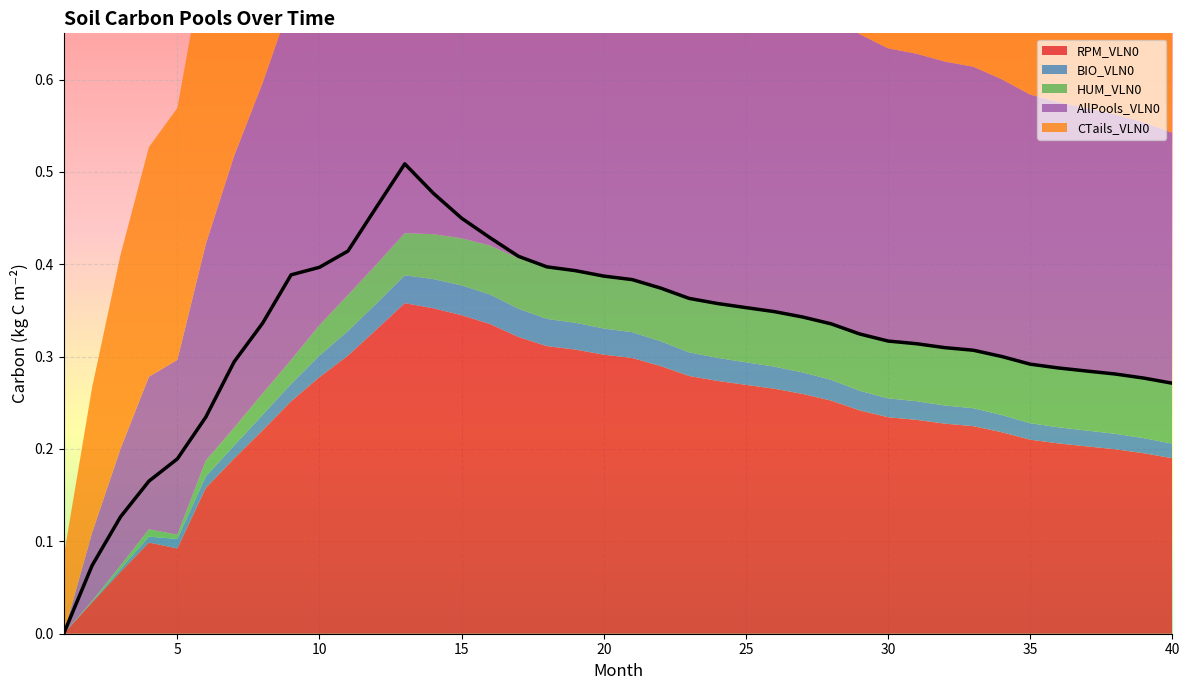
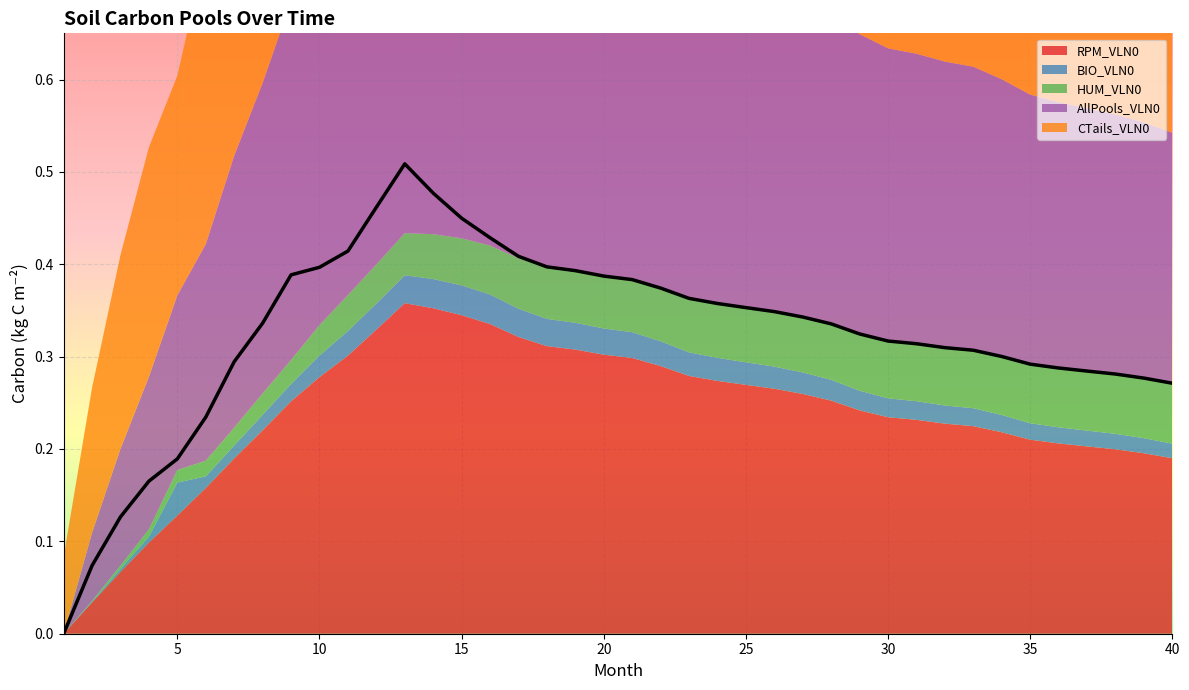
RPM_VLN0, 5: 0.09 -> 0.13
BIO_VLN0, 5: 0.01 -> 0.04
HUM_VLN0, 5: 0.00 -> 0.01
CTails_VLN0, 5: 0.27 -> 0.24
